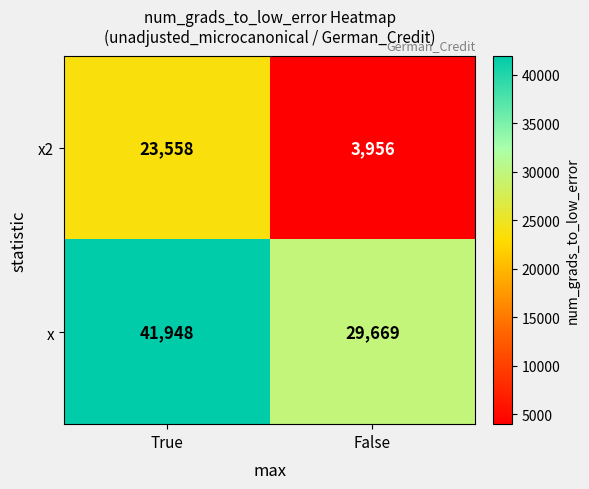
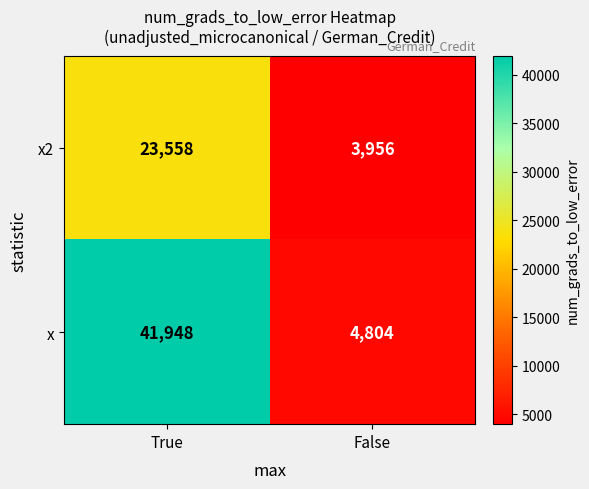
x, False: 29,669 -> 4,804
